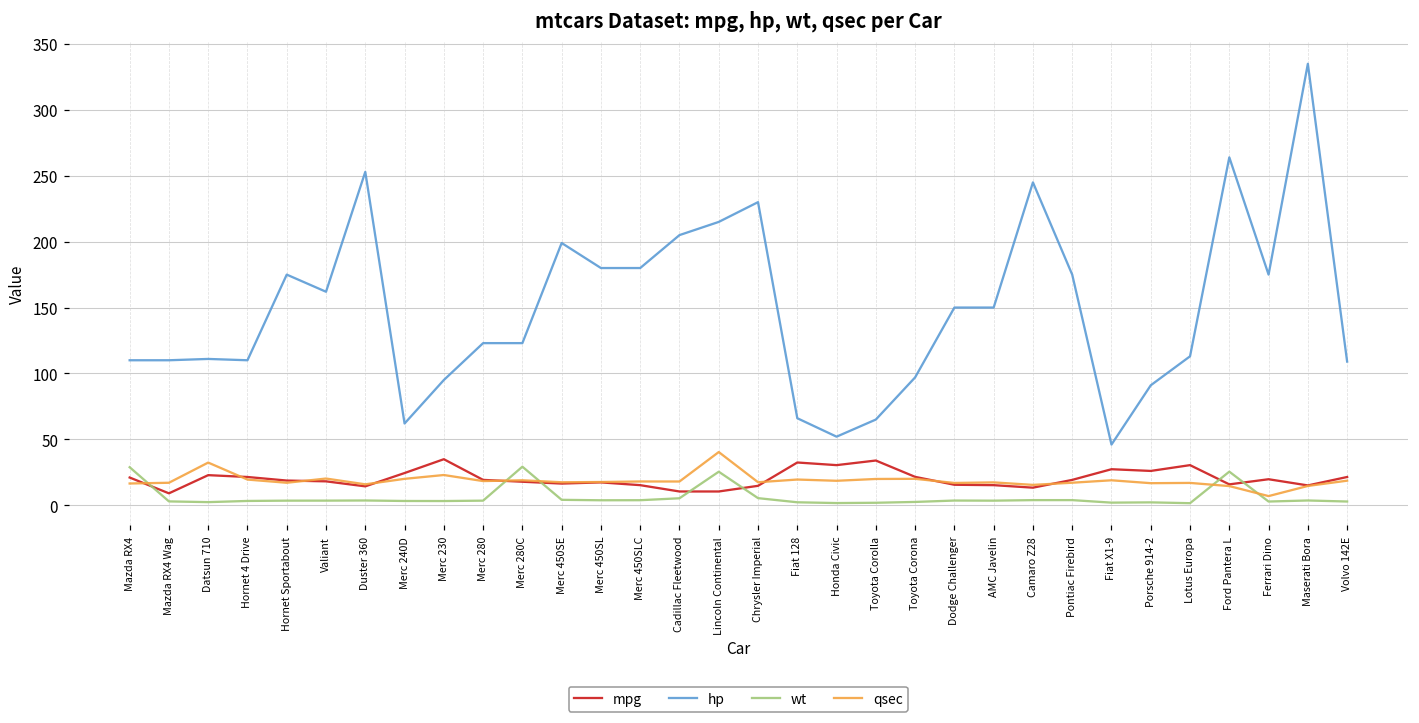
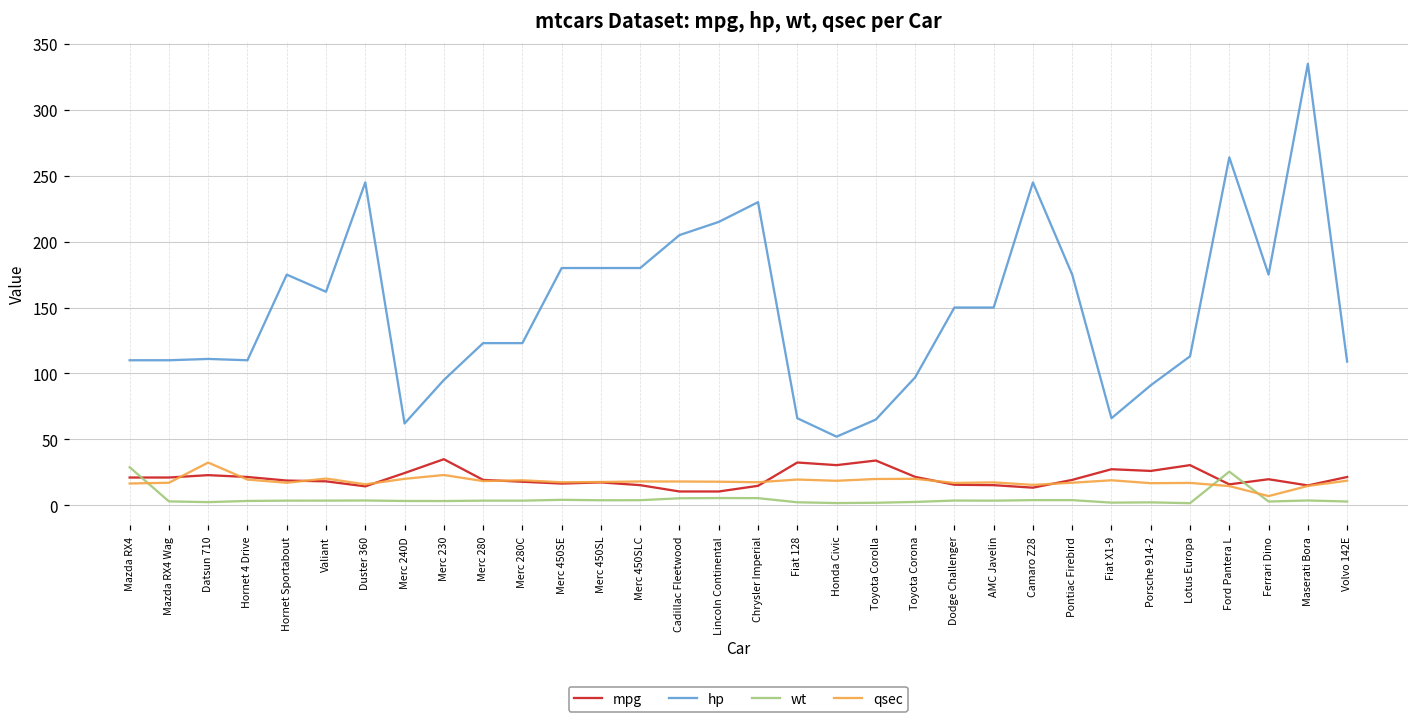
mpg, Mazda RX4 Wag: 9 -> 21
hp, Duster 360: 253 -> 245
wt, Merc 280C: 29 -> 3
hp, Merc 450SE: 199 -> 180
wt, Lincoln Continental: 25 -> 5
qsec, Lincoln Continental: 40 -> 18
hp, Fiat X1-9: 46 -> 66
